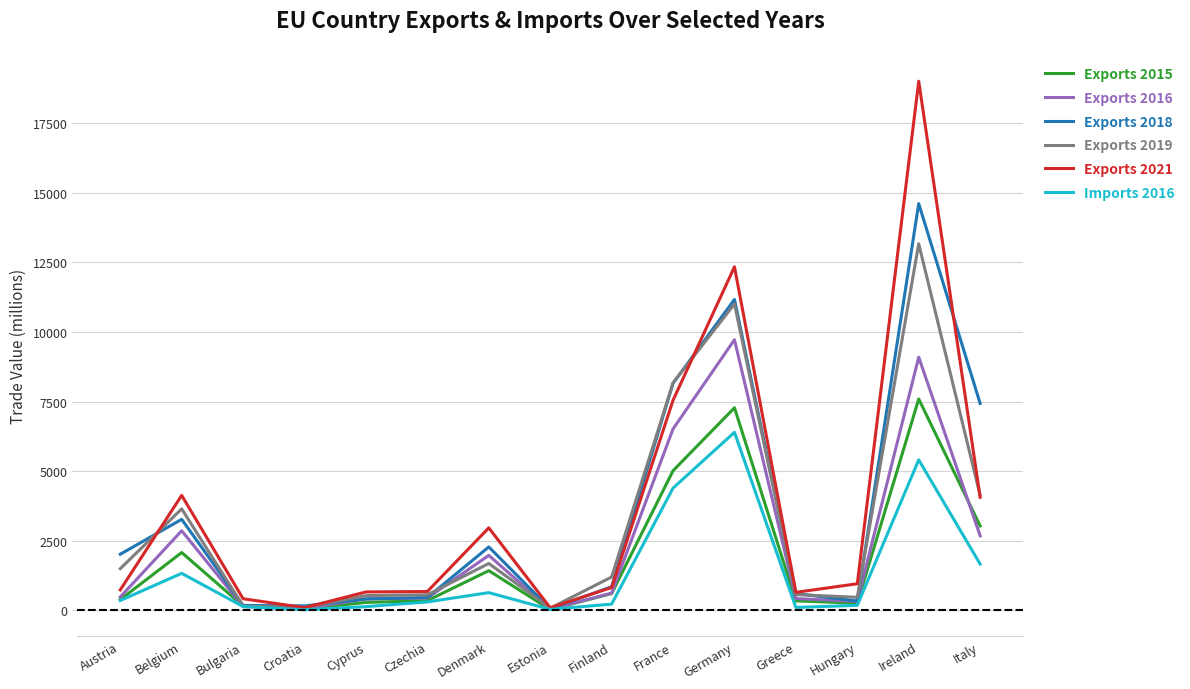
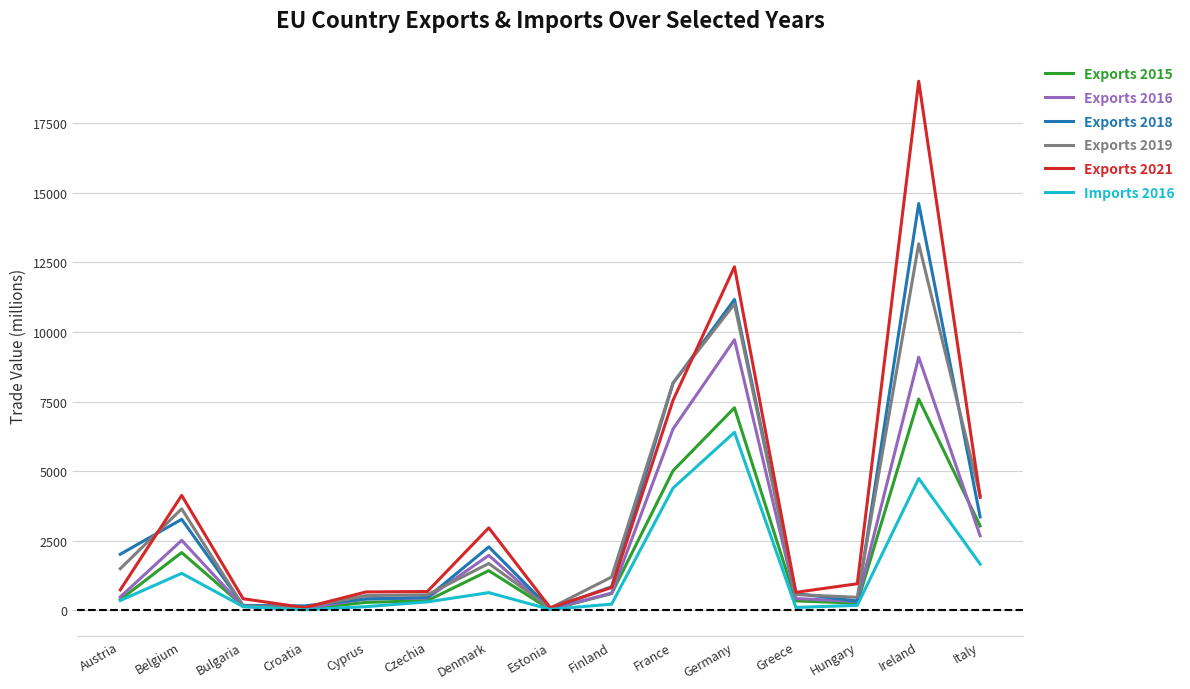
Exports 2016, Belgium: 2900 -> 2500
Imports 2016, Ireland: 5400 -> 4700
Exports 2018, Italy: 7400 -> 3400
